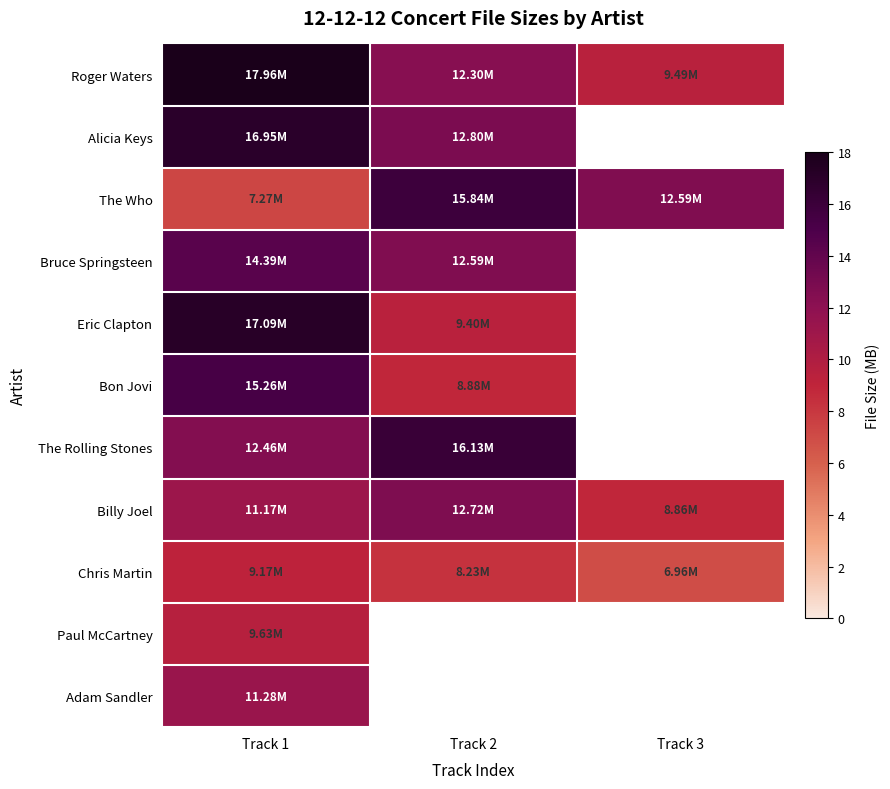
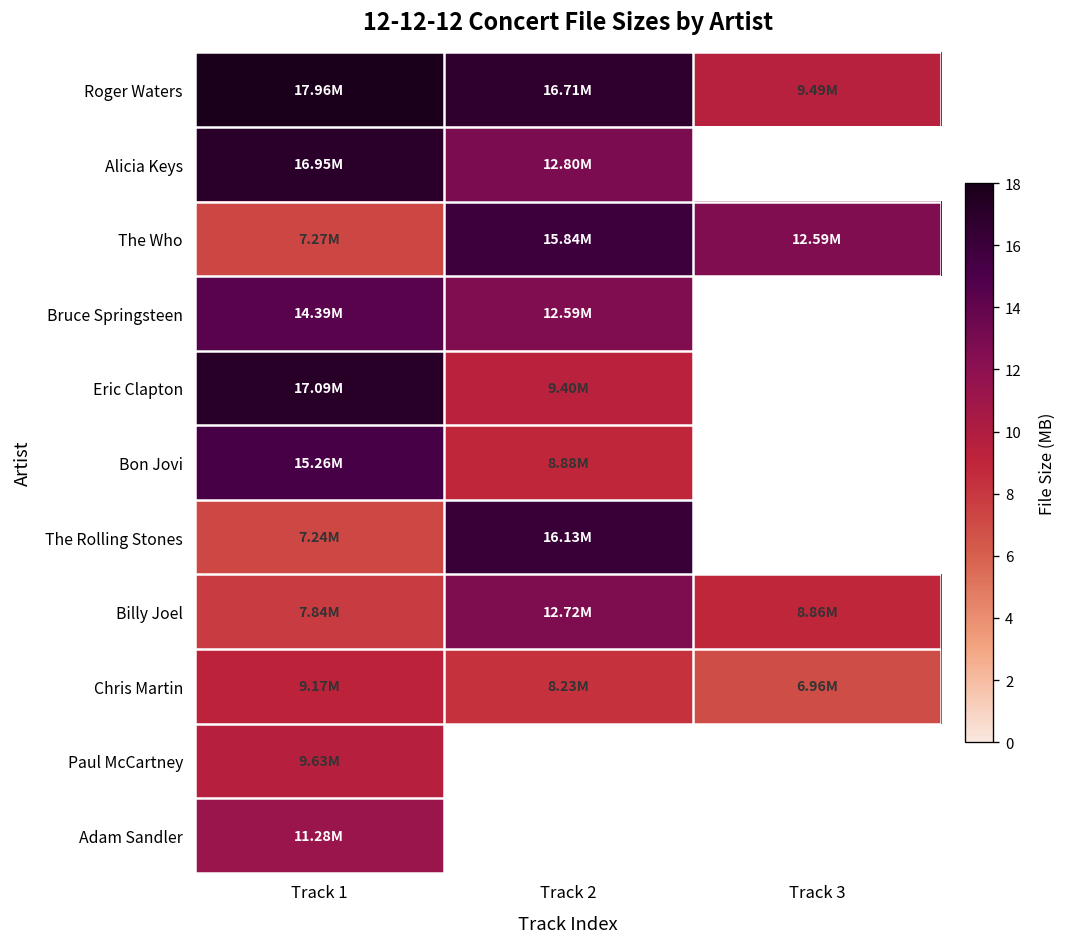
Roger Waters, Track 2: 12.30M -> 16.71M
The Rolling Stones, Track 1: 12.46M -> 7.24M
Billy Joel, Track 1: 11.17M -> 7.84M
